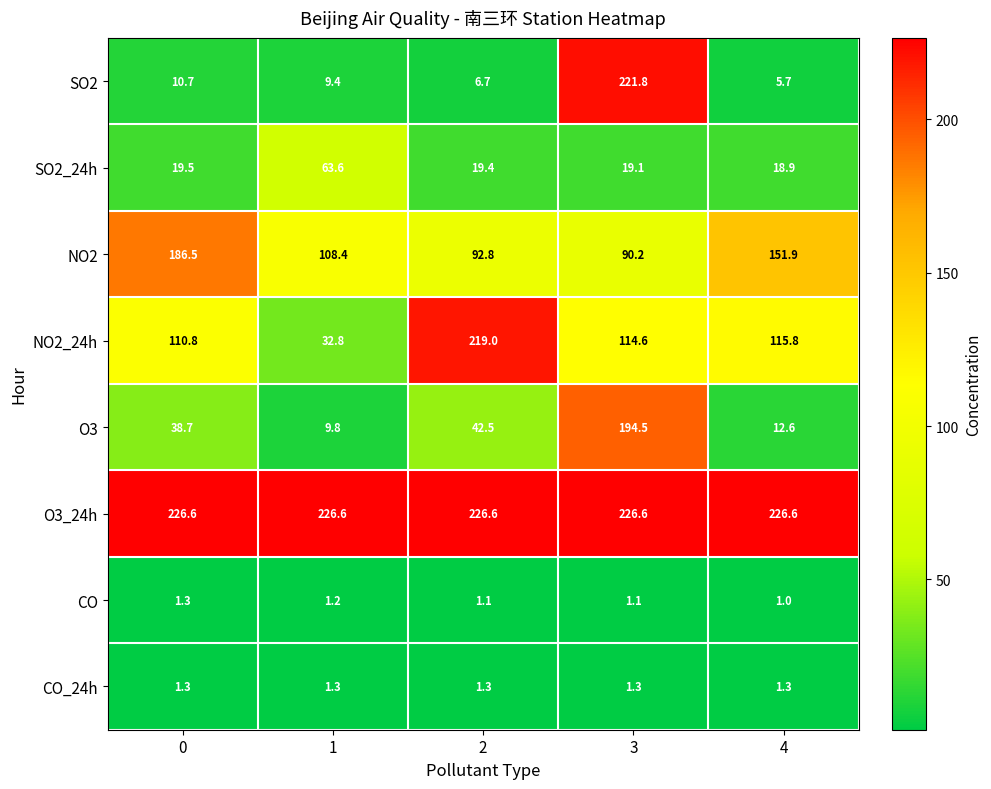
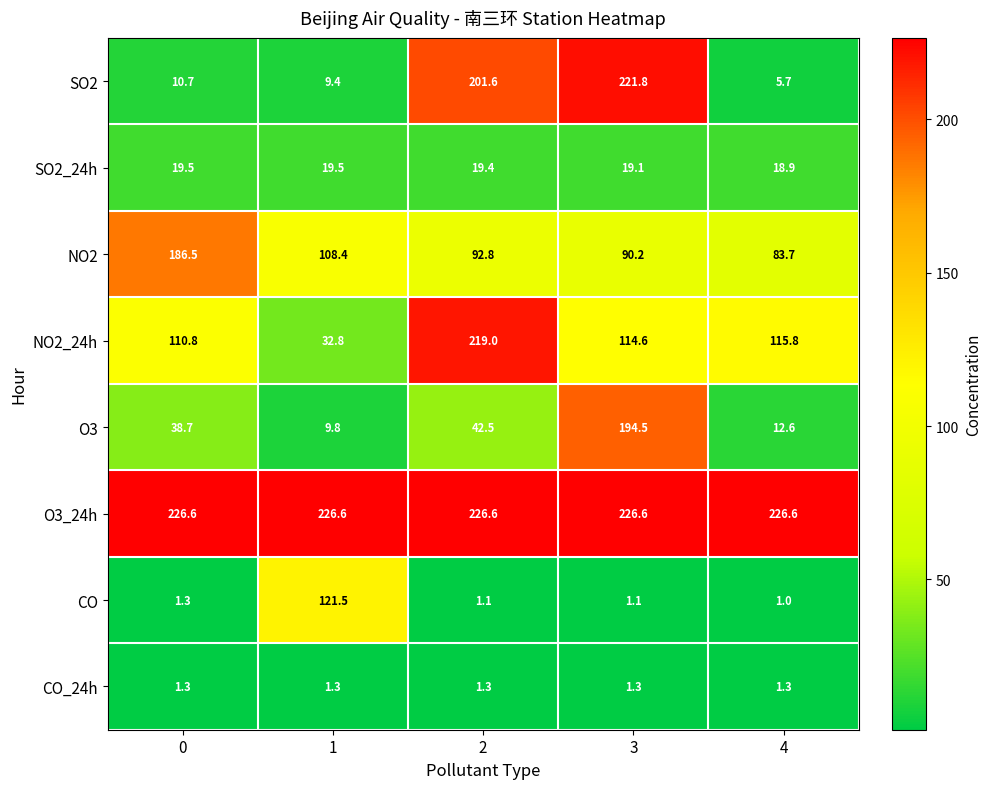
SO2, 2: 6.7 -> 201.6
SO2_24h, 1: 63.6 -> 19.5
NO2, 4: 151.9 -> 83.7
CO, 1: 1.2 -> 121.5
